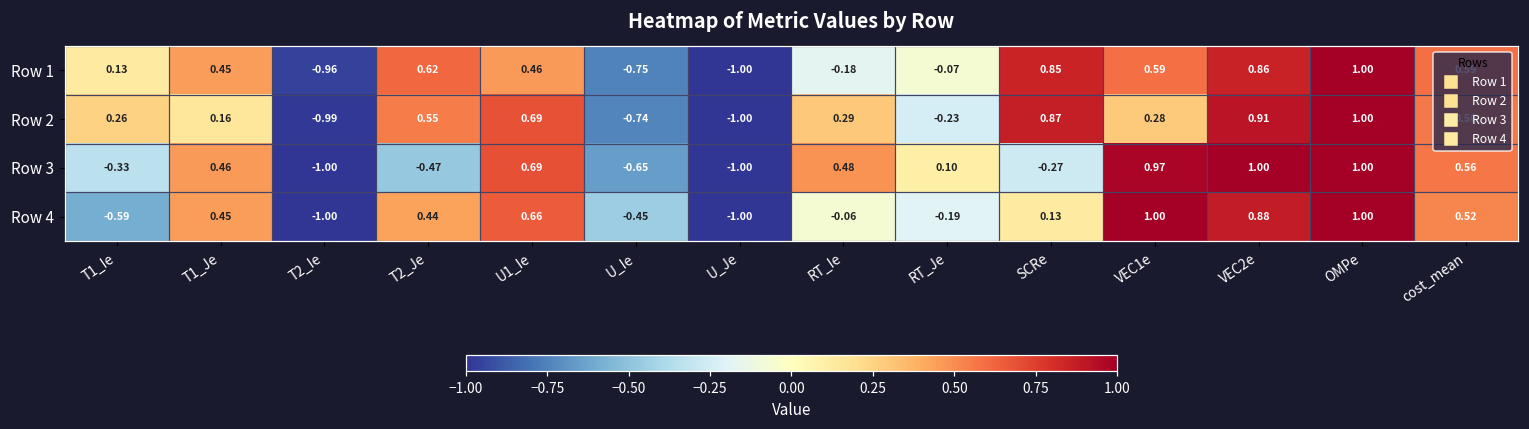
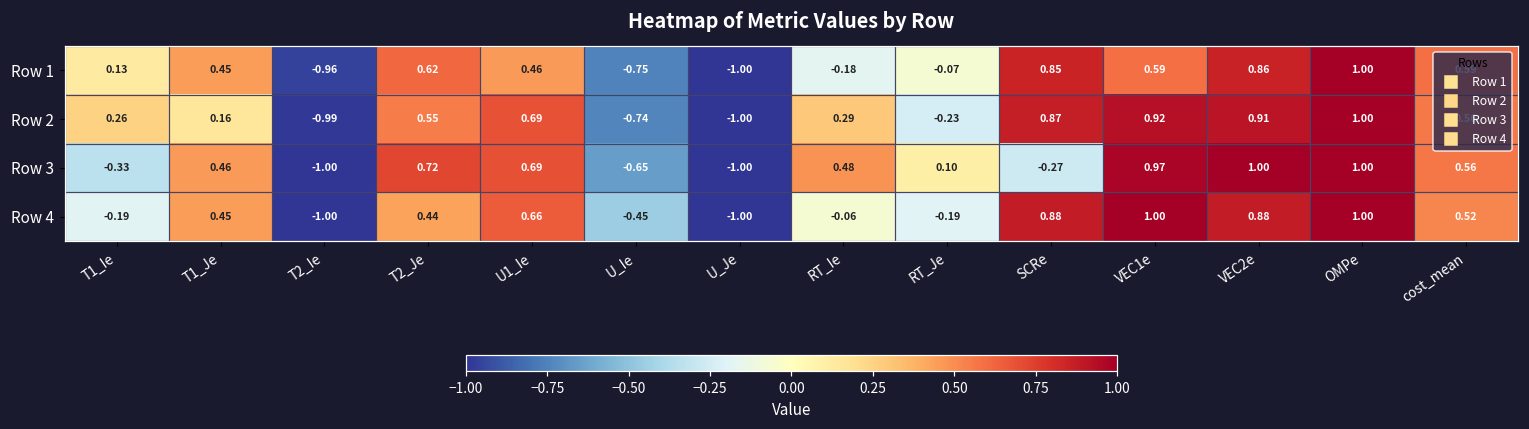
Row 2, VEC1e: 0.28 -> 0.92
Row 3, T2_Je: -0.47 -> 0.72
Row 4, T1_Ie: -0.59 -> -0.19
Row 4, SCRe: 0.13 -> 0.88
